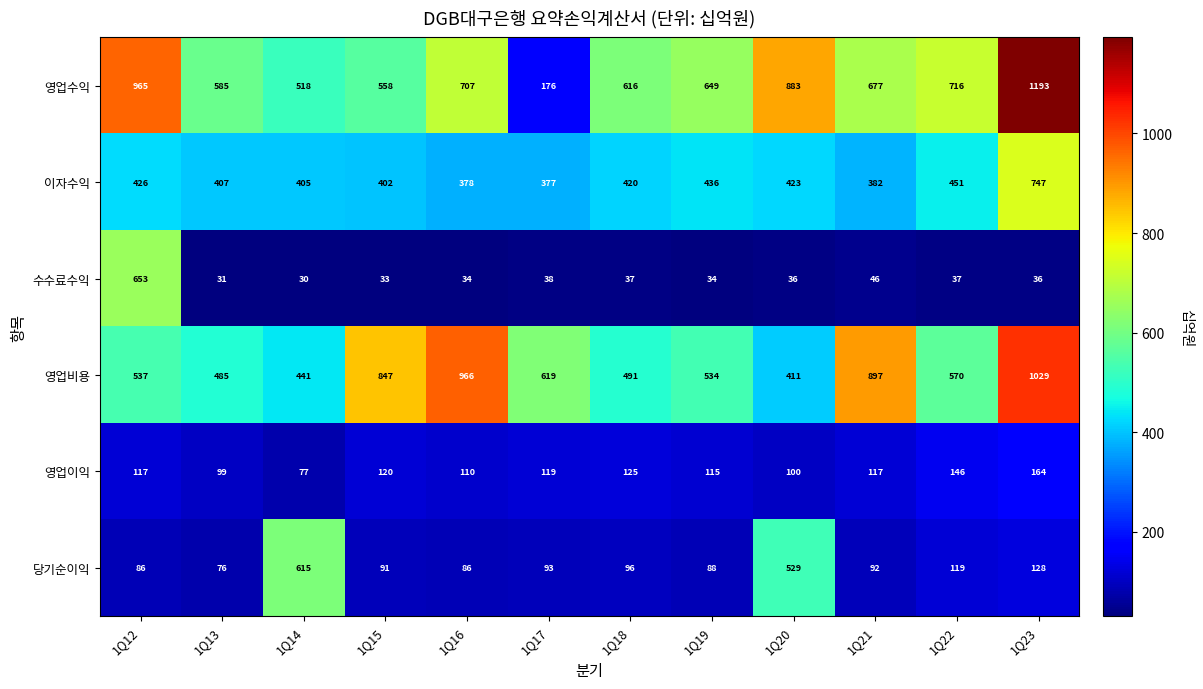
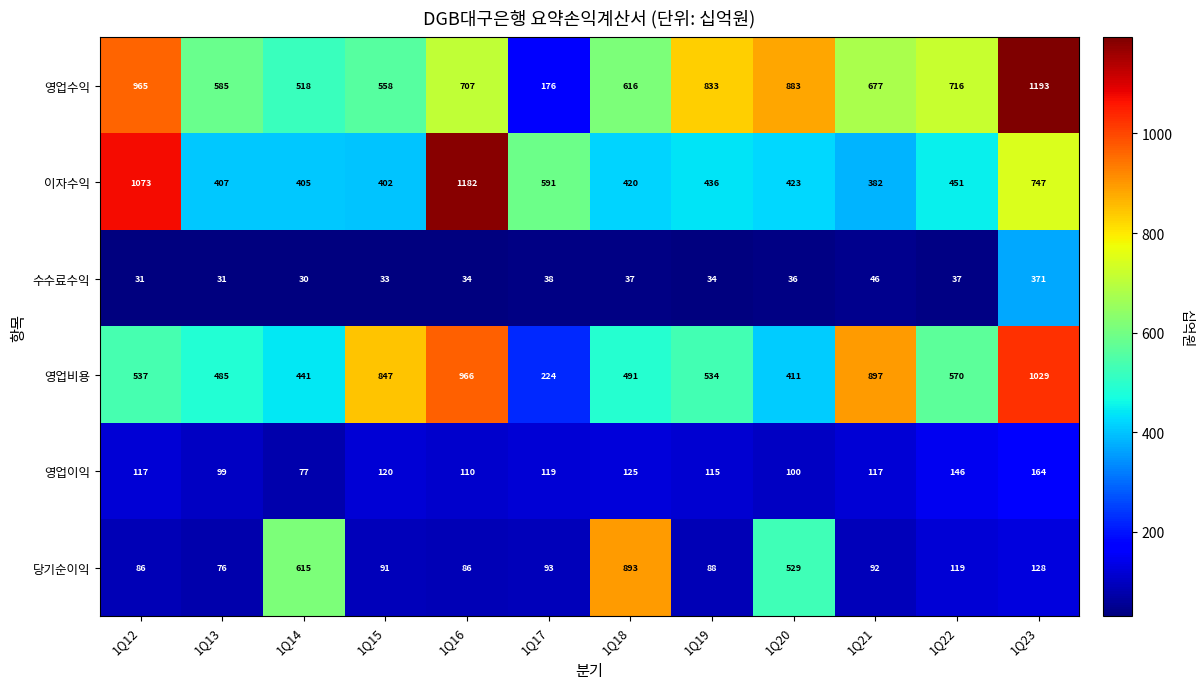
영업수익, 1Q19: 649 -> 833
이자수익, 1Q12: 426 -> 1073
이자수익, 1Q16: 378 -> 1182
이자수익, 1Q17: 377 -> 591
수수료수익, 1Q12: 653 -> 31
수수료수익, 1Q23: 36 -> 371
영업비용, 1Q17: 619 -> 224
당기순이익, 1Q18: 96 -> 893
